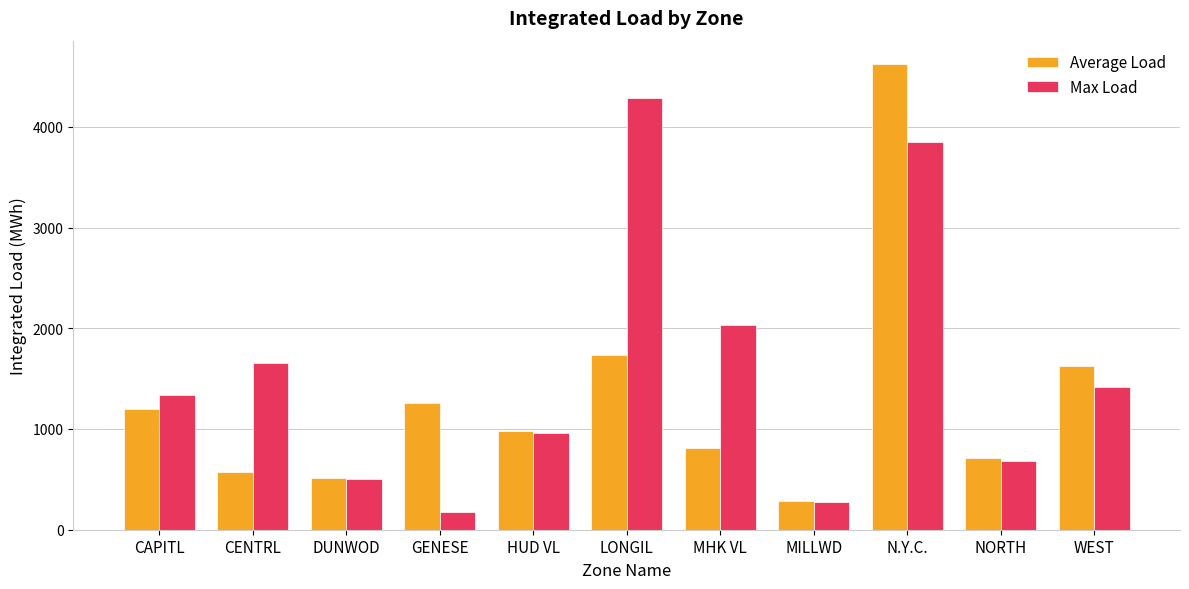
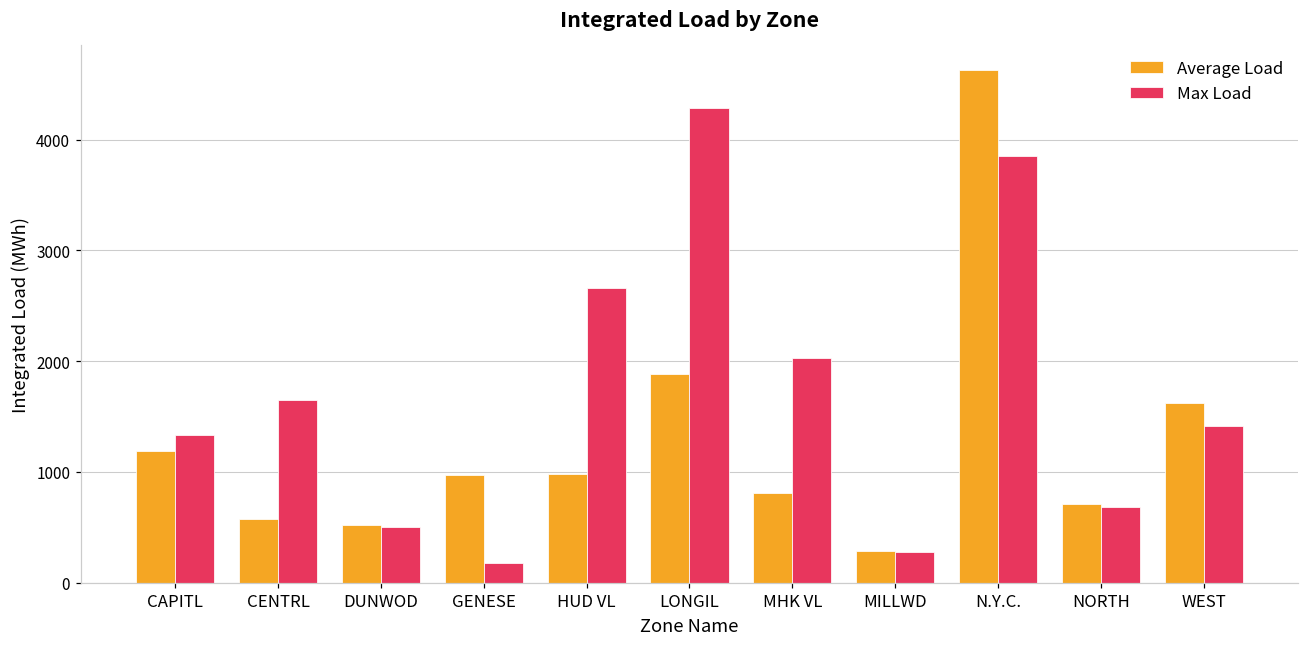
Average Load, GENESE: 1260 -> 970
Max Load, HUD VL: 960 -> 2660
Average Load, LONGIL: 1730 -> 1880
